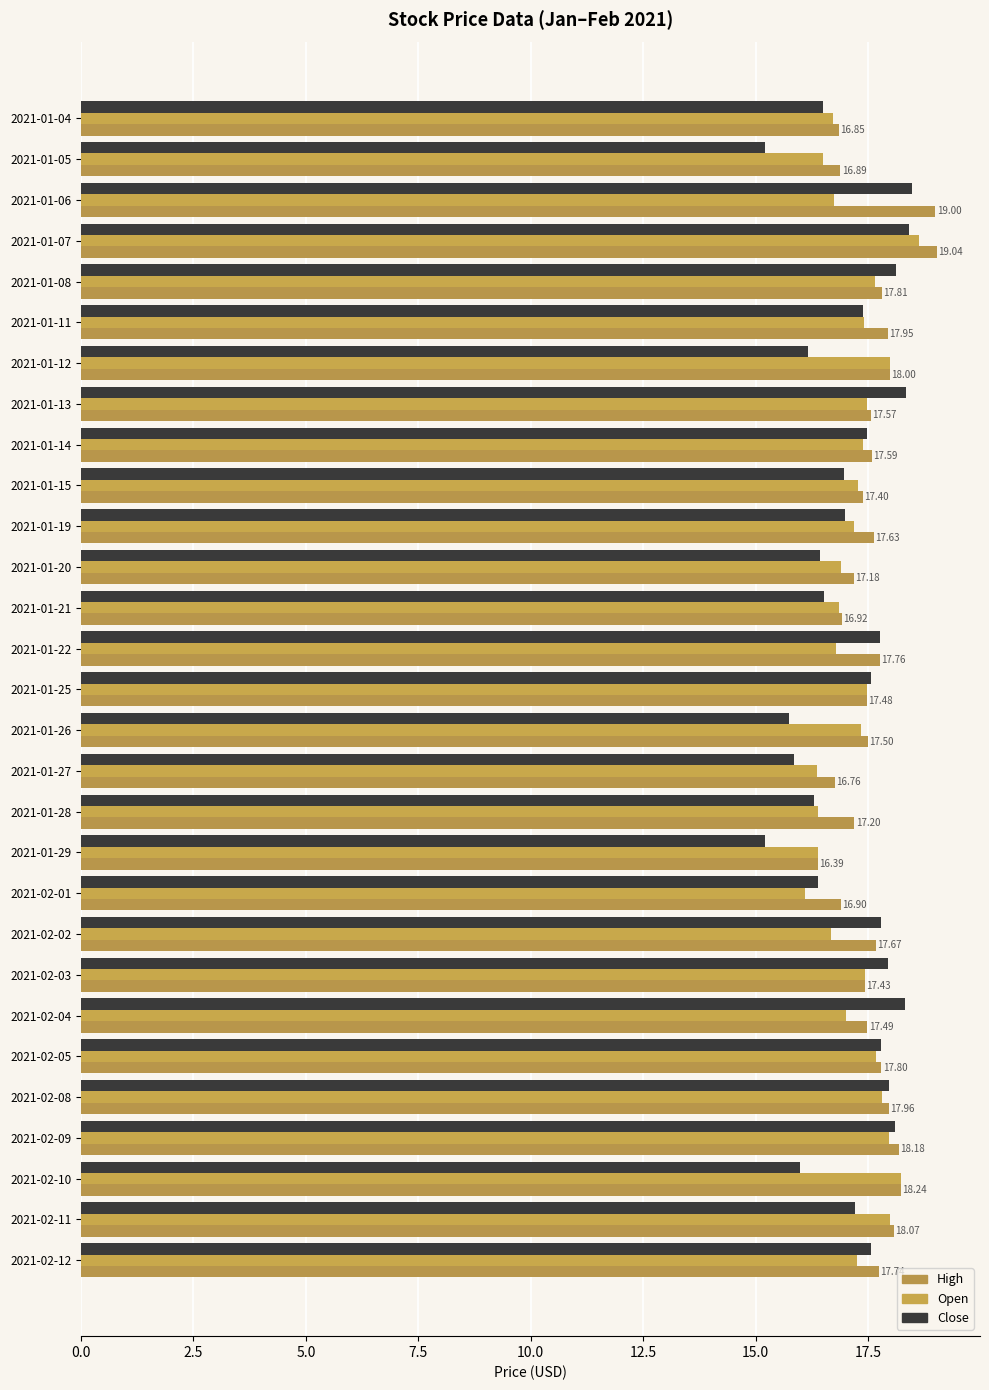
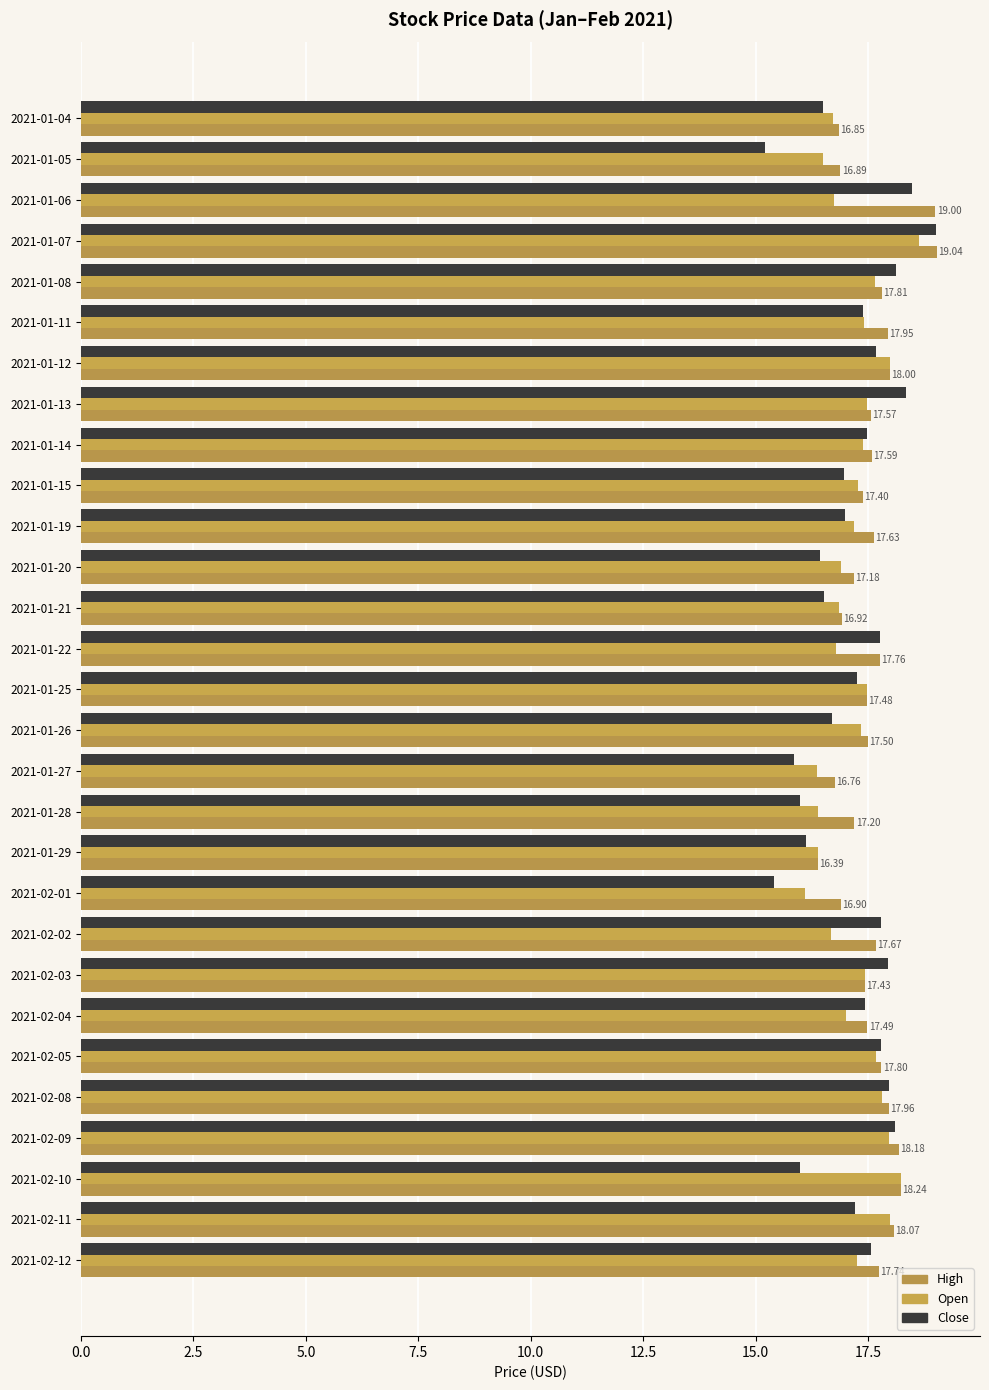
Close, 2021-01-07: 18.4 -> 19.0
Close, 2021-01-12: 16.2 -> 17.7
Close, 2021-01-25: 17.6 -> 17.3
Close, 2021-01-26: 15.7 -> 16.7
Close, 2021-01-28: 16.3 -> 16.0
Close, 2021-01-29: 15.2 -> 16.1
Close, 2021-02-01: 16.4 -> 15.4
Close, 2021-02-04: 18.3 -> 17.4
